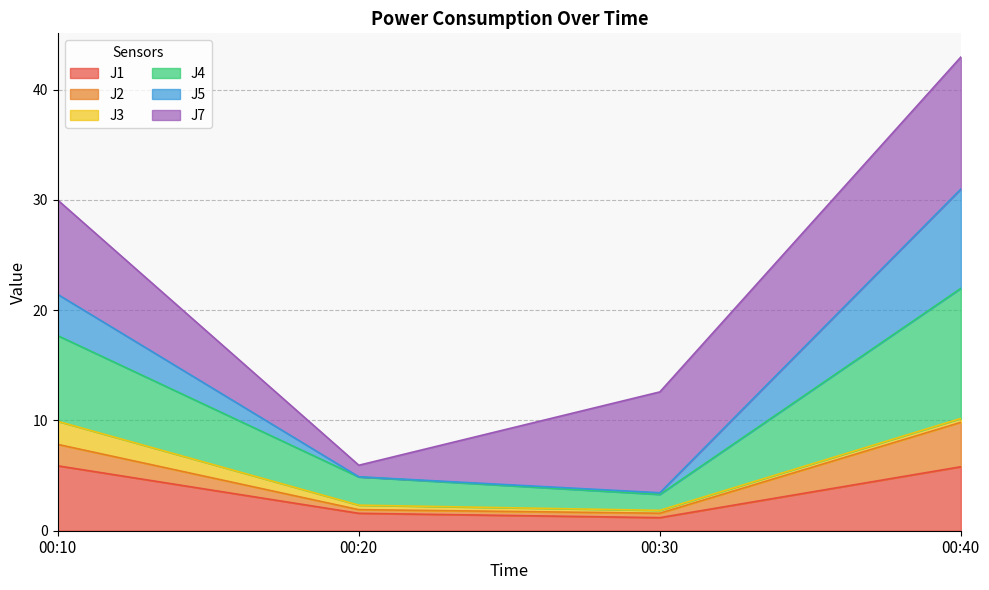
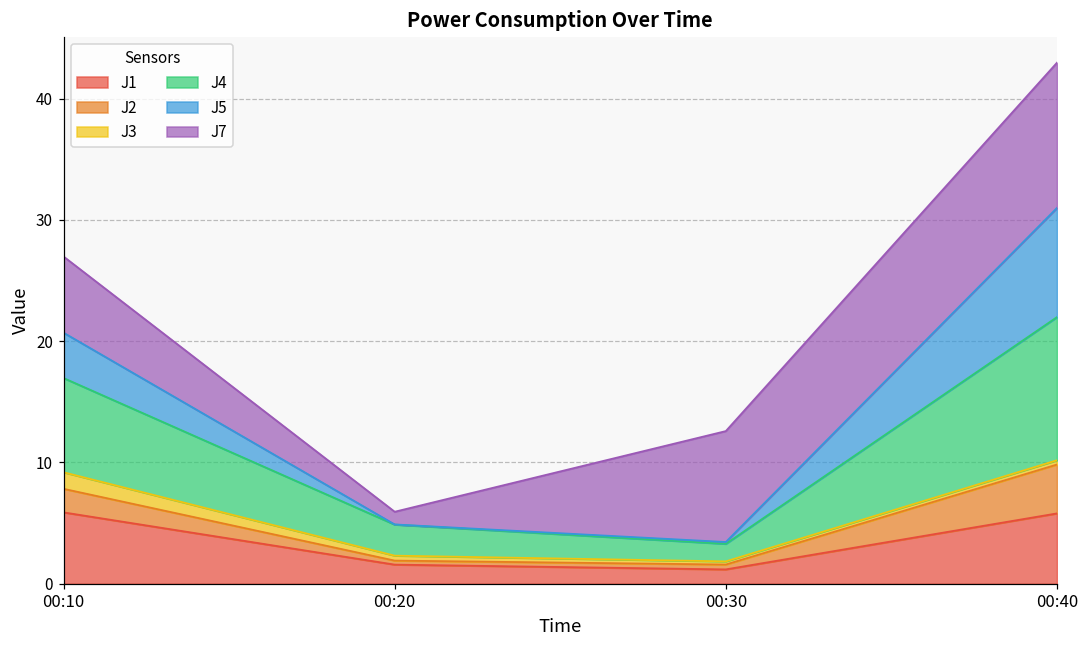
J3, 00:10: 2.1 -> 1.4
J7, 00:10: 8.6 -> 6.3
